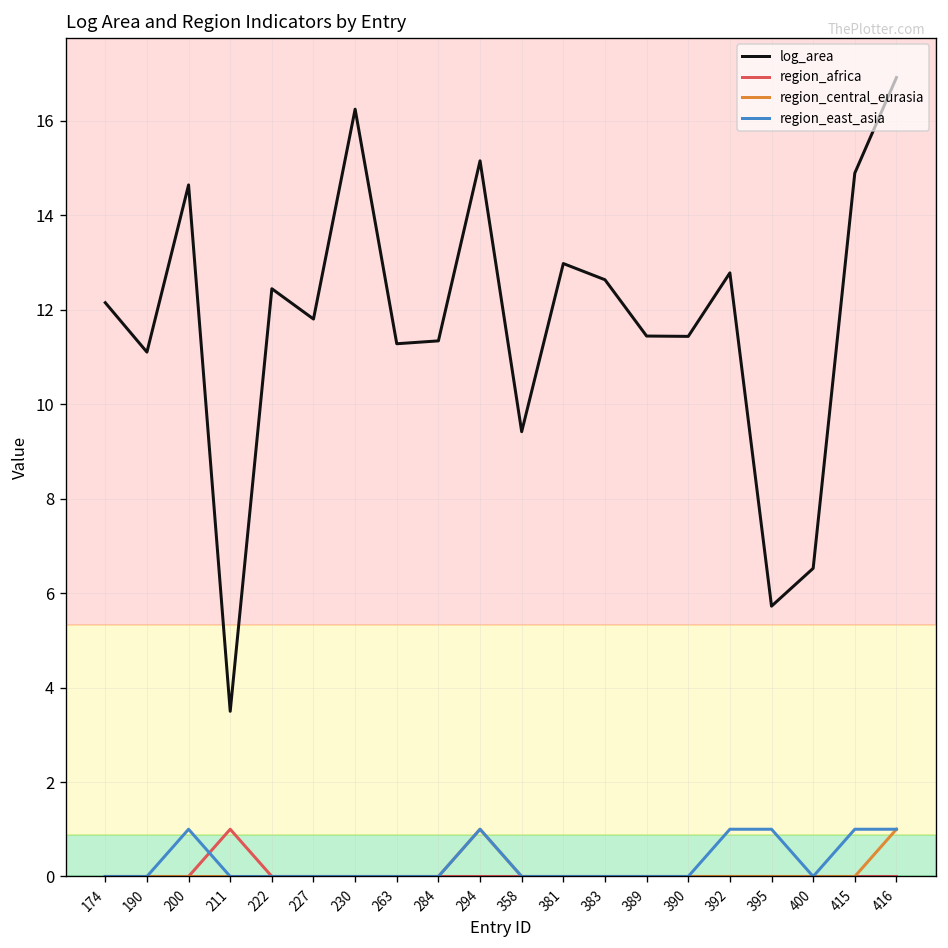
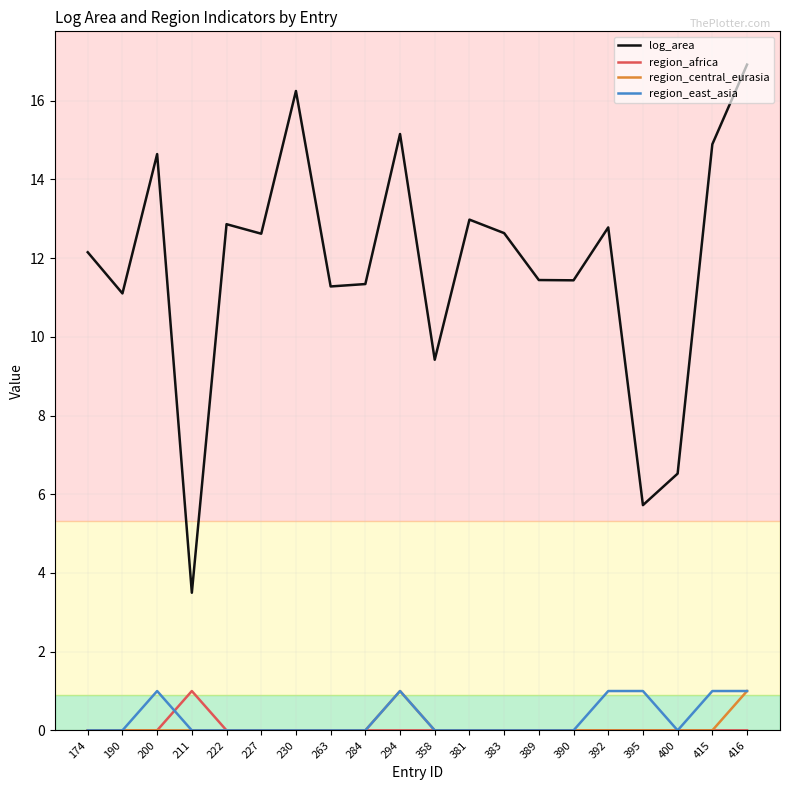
log_area, 222: 12.4 -> 12.9
log_area, 227: 11.8 -> 12.6
